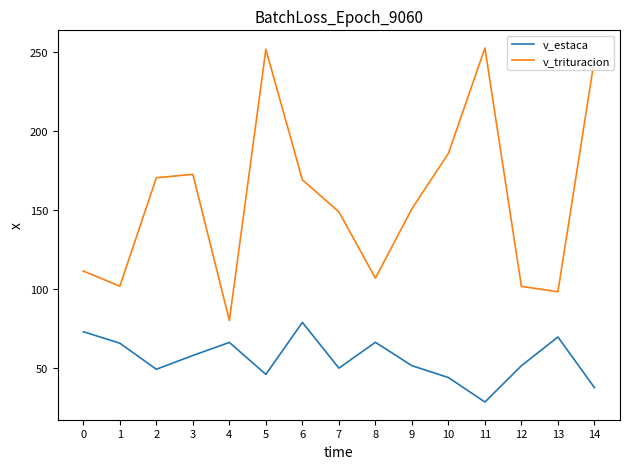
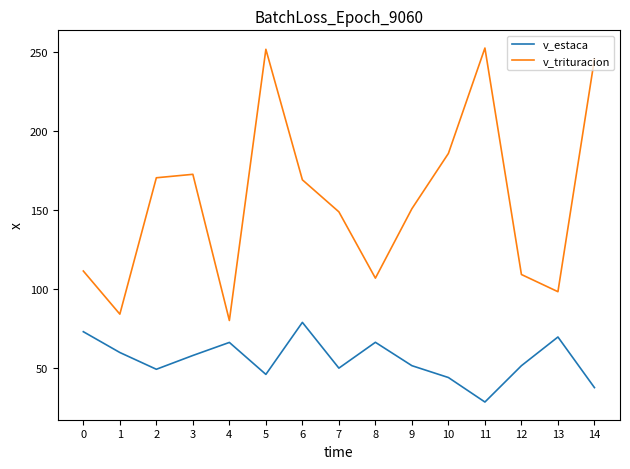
v_estaca, 1: 65 -> 60
v_trituracion, 1: 102 -> 84
v_trituracion, 12: 101 -> 109
